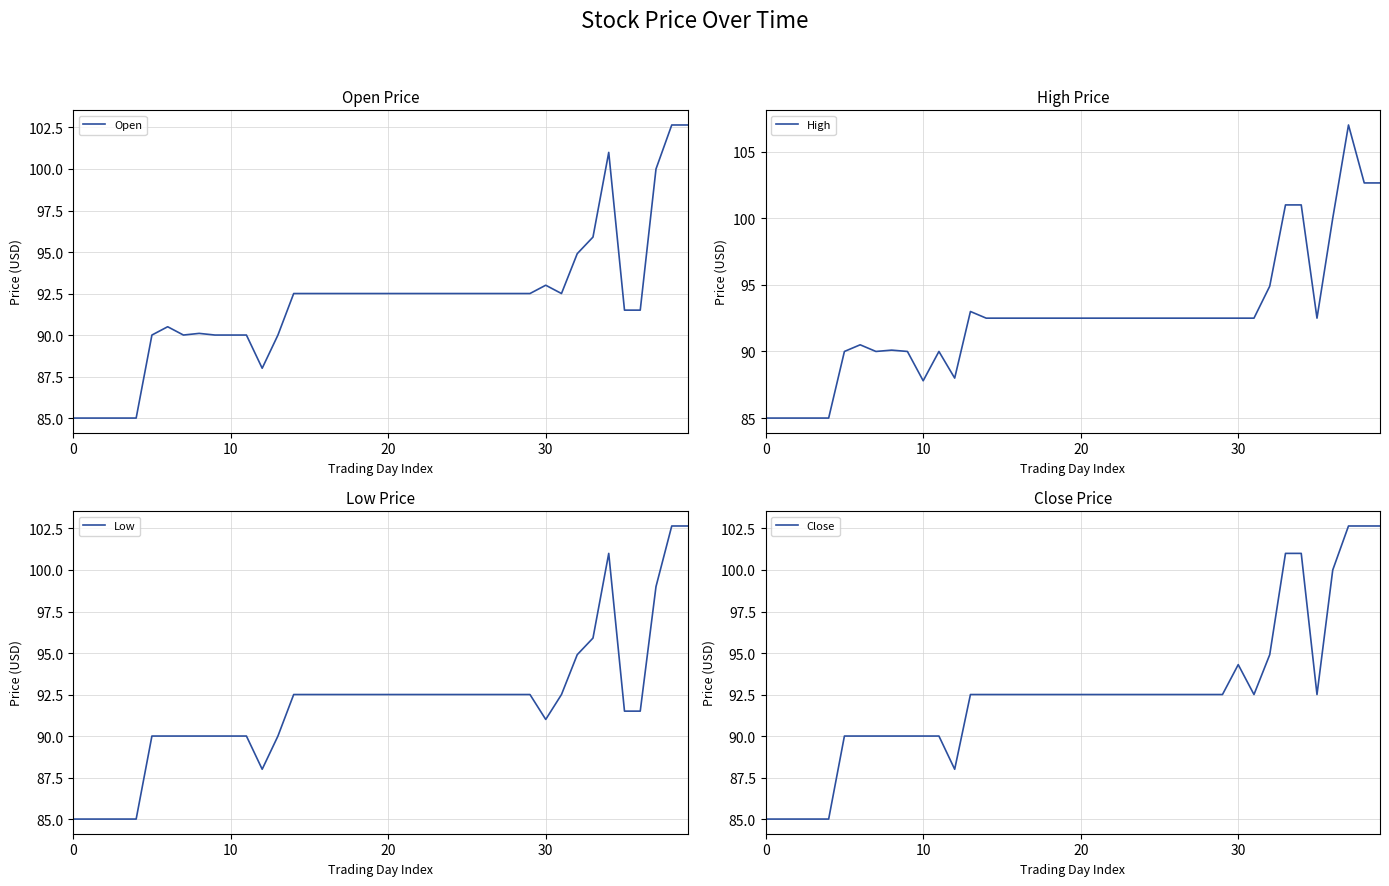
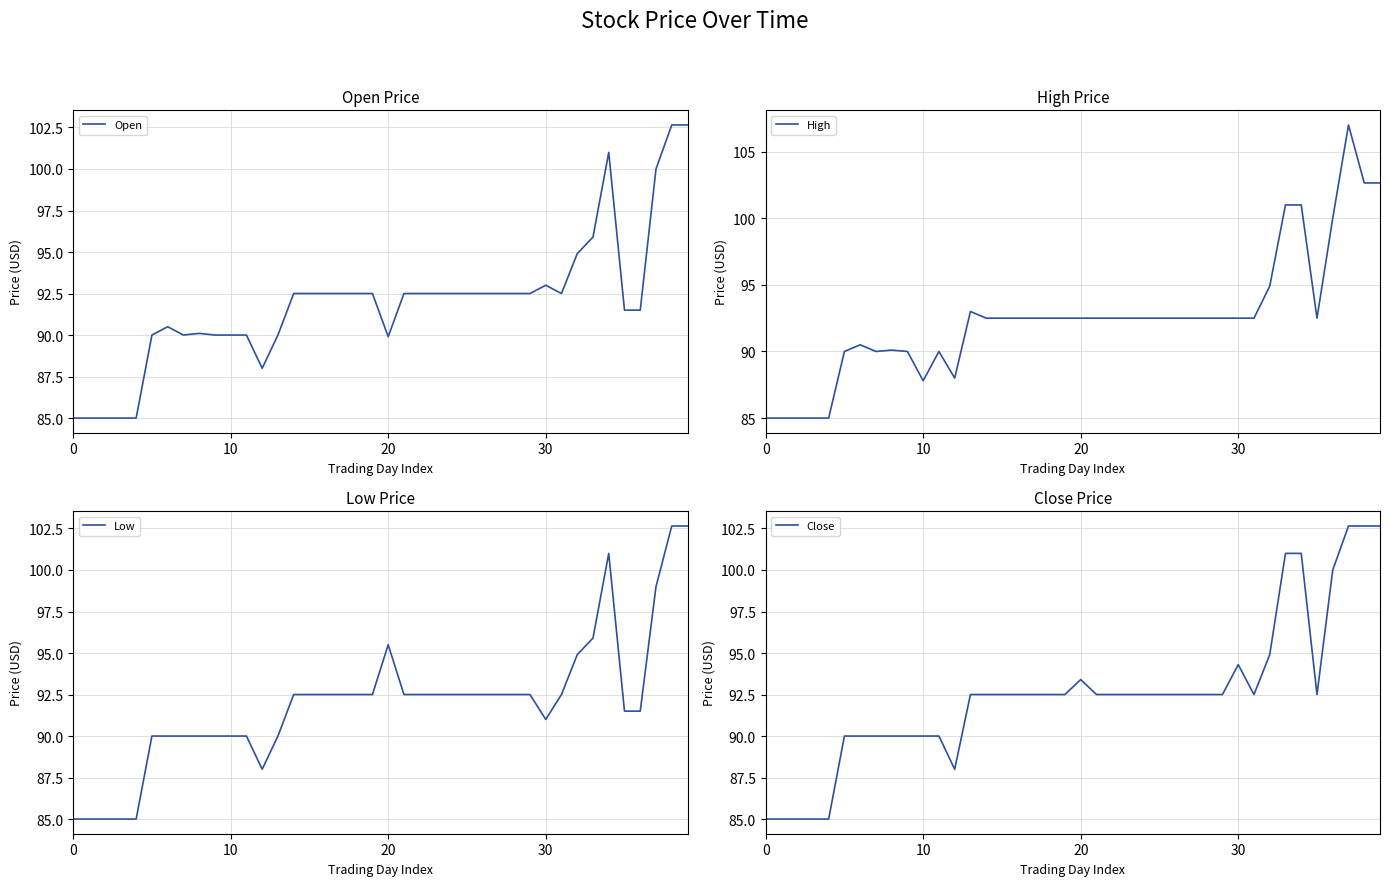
Open Price, 20: 92.5 -> 89.9
Low Price, 20: 92.5 -> 95.5
Close Price, 20: 92.5 -> 93.4
